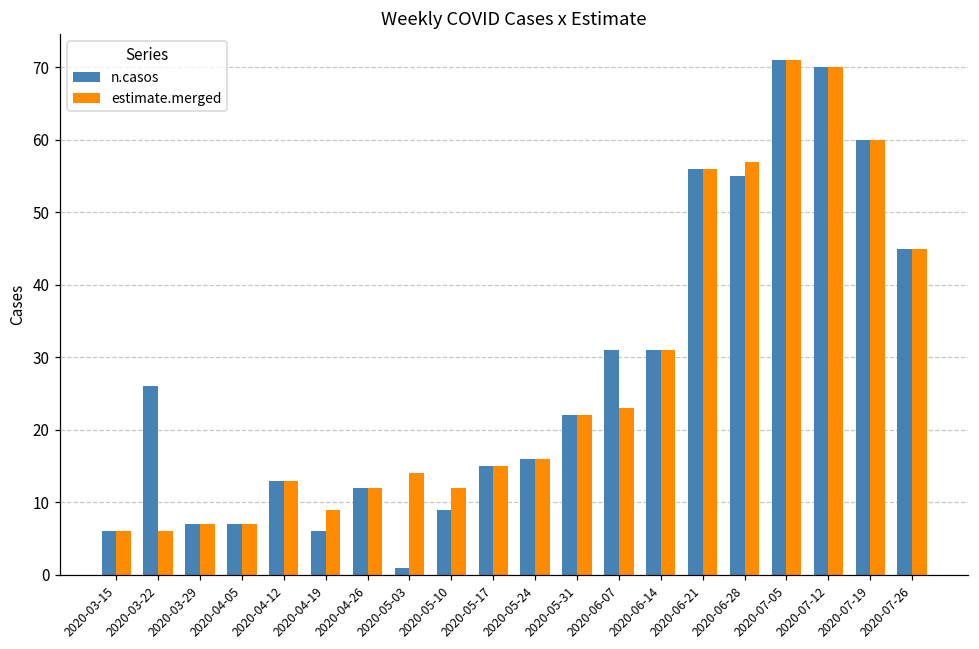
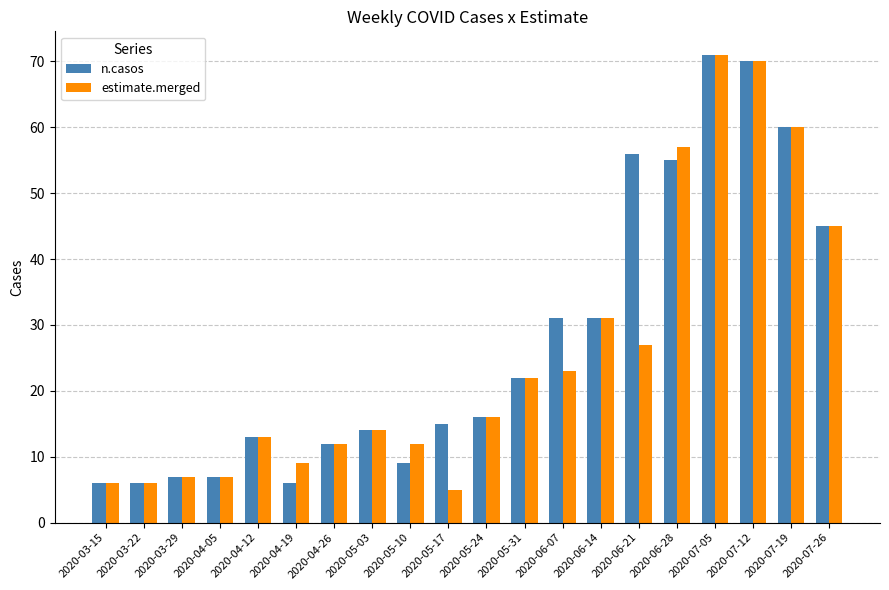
n.casos, 2020-03-22: 26 -> 6
n.casos, 2020-05-03: 1 -> 14
estimate.merged, 2020-05-17: 15 -> 5
estimate.merged, 2020-06-21: 56 -> 27
